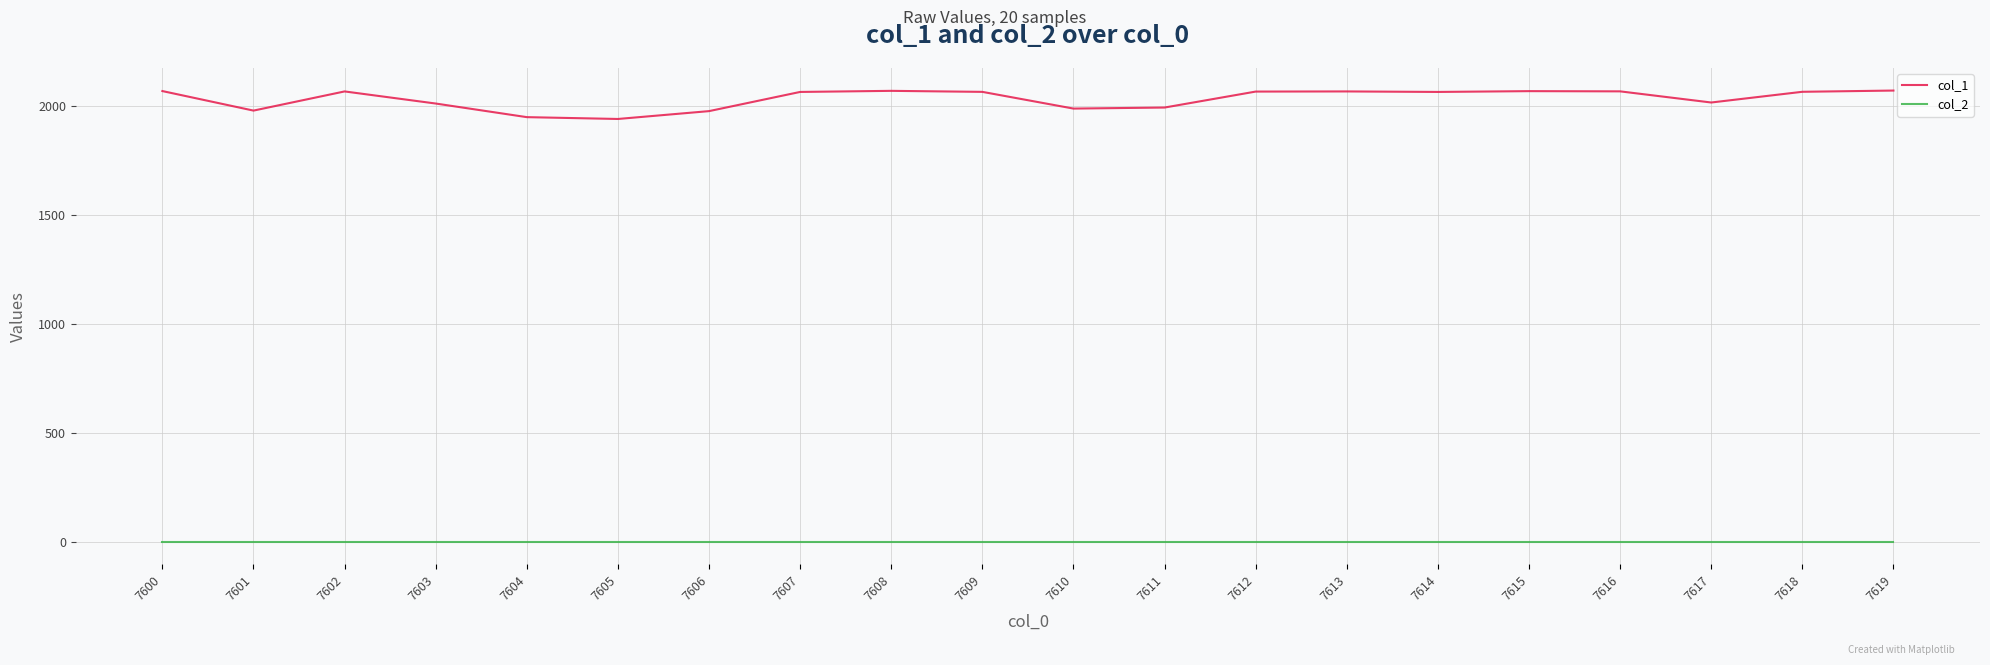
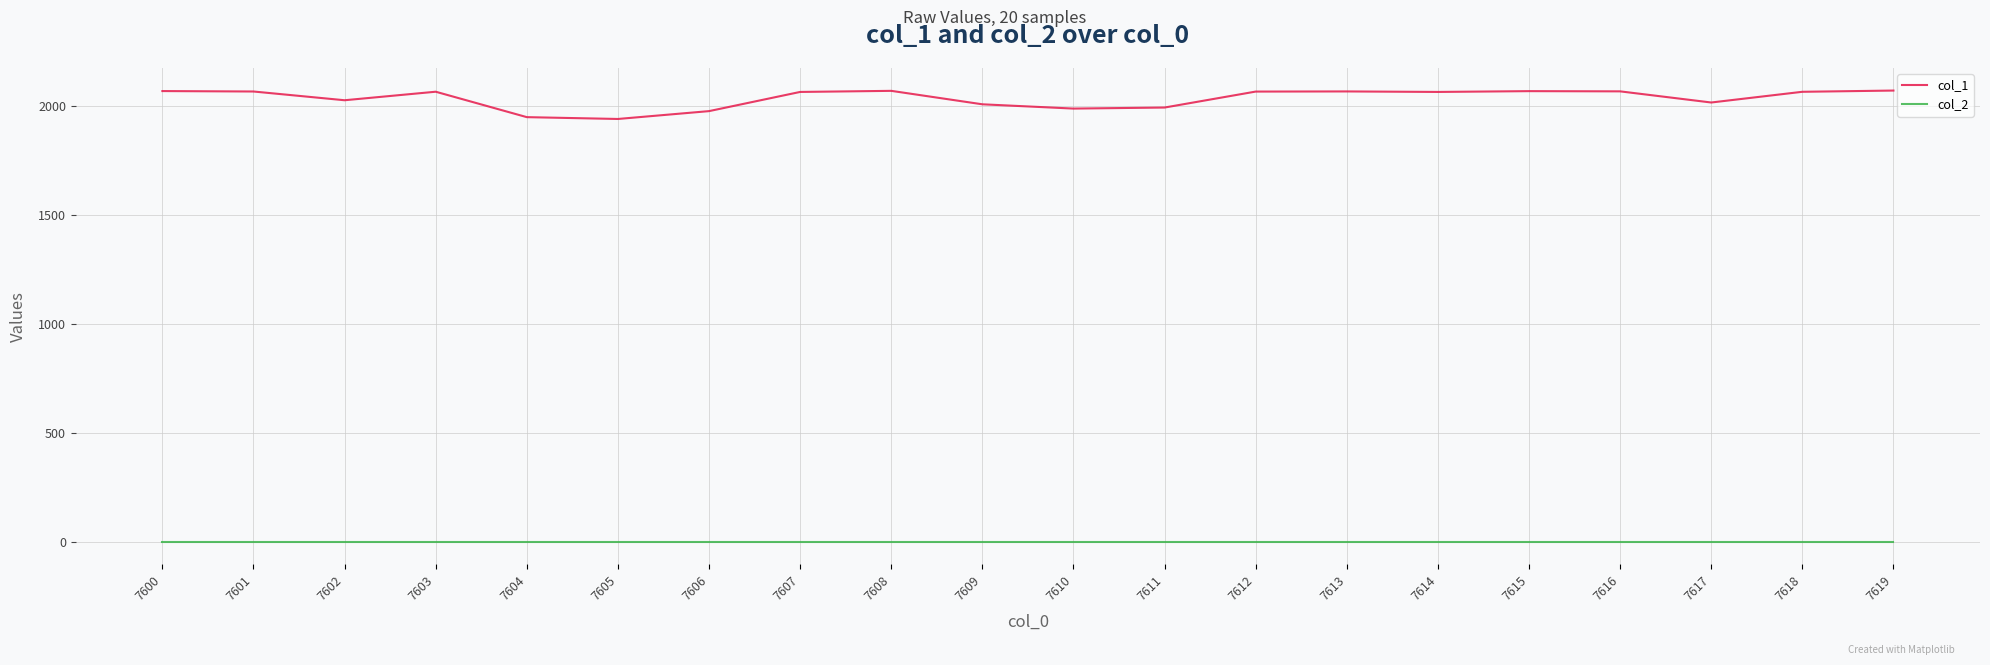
col_1, 7601: 1980 -> 2060
col_1, 7602: 2070 -> 2020
col_1, 7603: 2010 -> 2060
col_1, 7609: 2060 -> 2010
